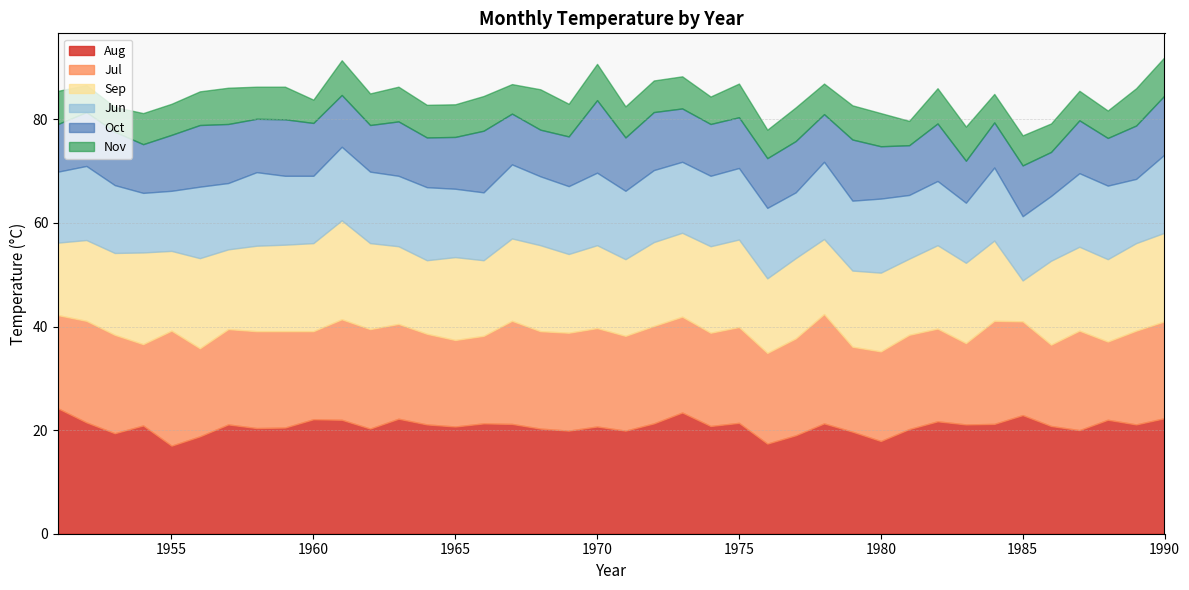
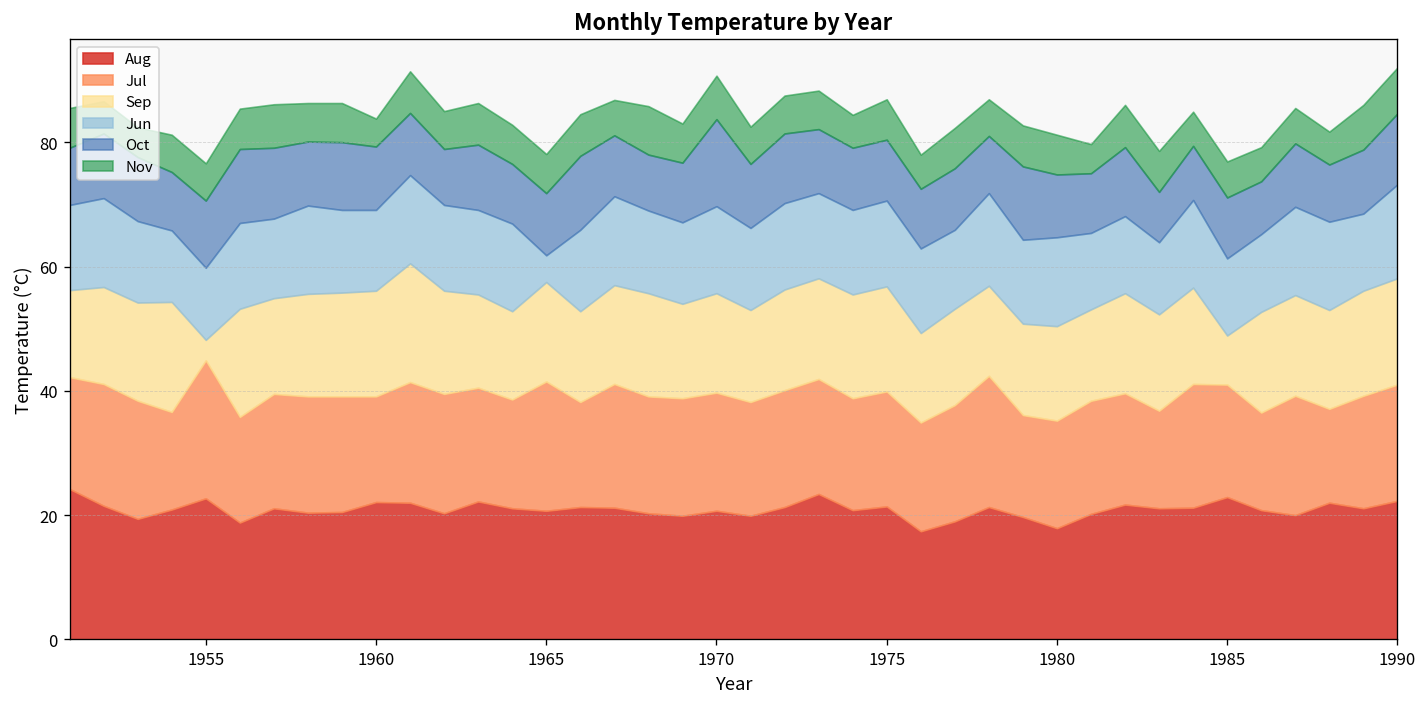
Aug, 1955: 17 -> 23
Sep, 1955: 15 -> 3
Jul, 1965: 17 -> 21
Jun, 1965: 13 -> 4
